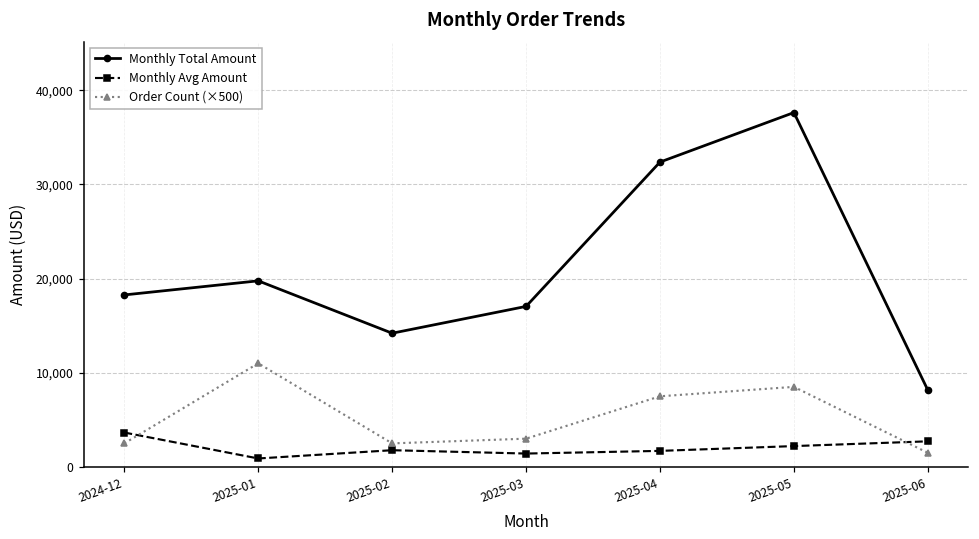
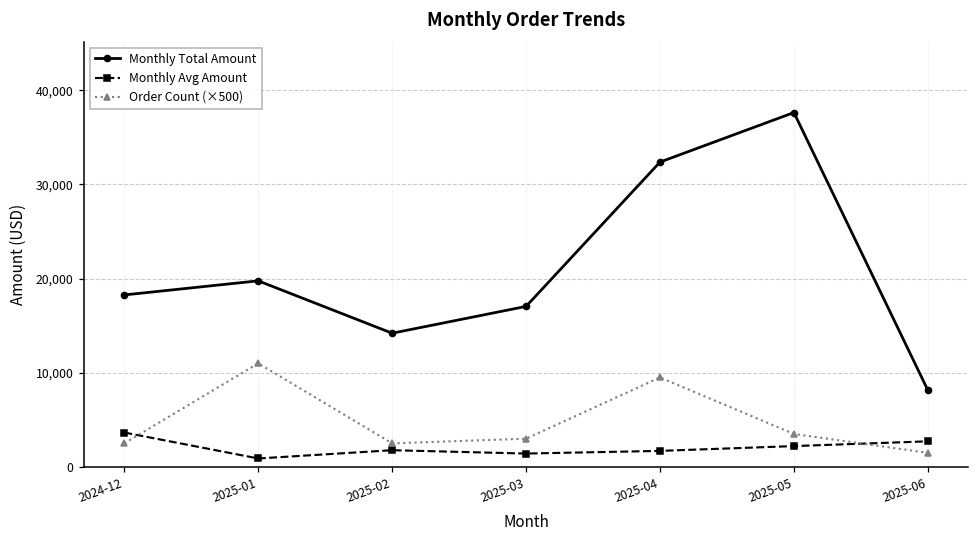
Order Count (×500), 2025-04: 8,000 -> 10,000
Order Count (×500), 2025-05: 9,000 -> 4,000
